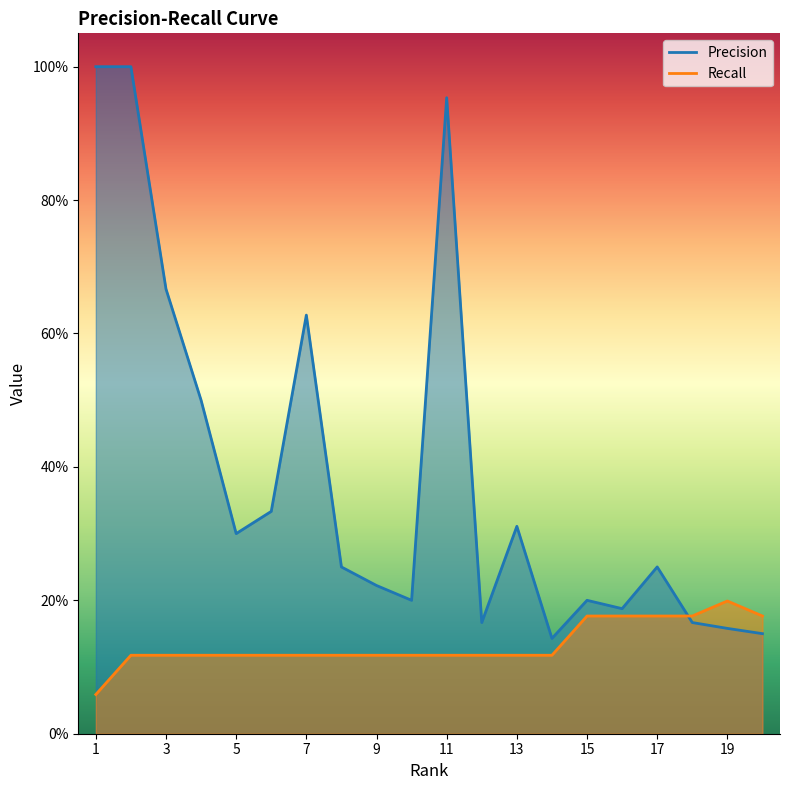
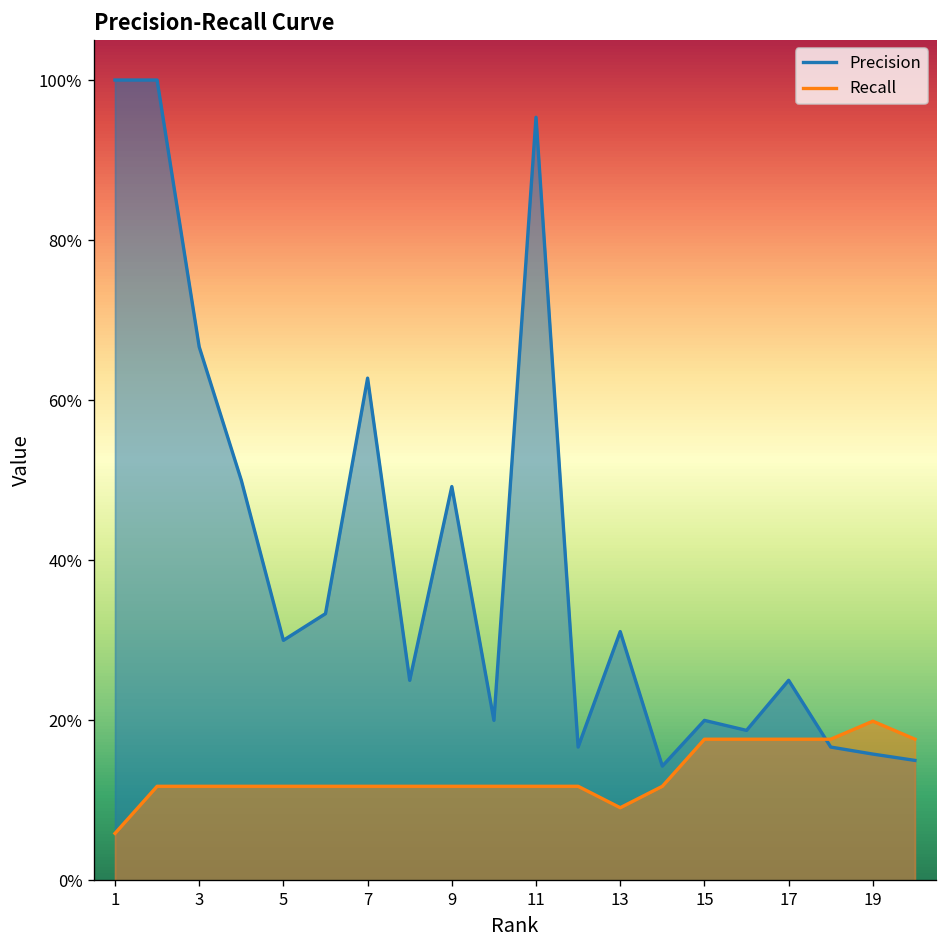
Precision, 9: 22% -> 49%
Recall, 13: 12% -> 9%
